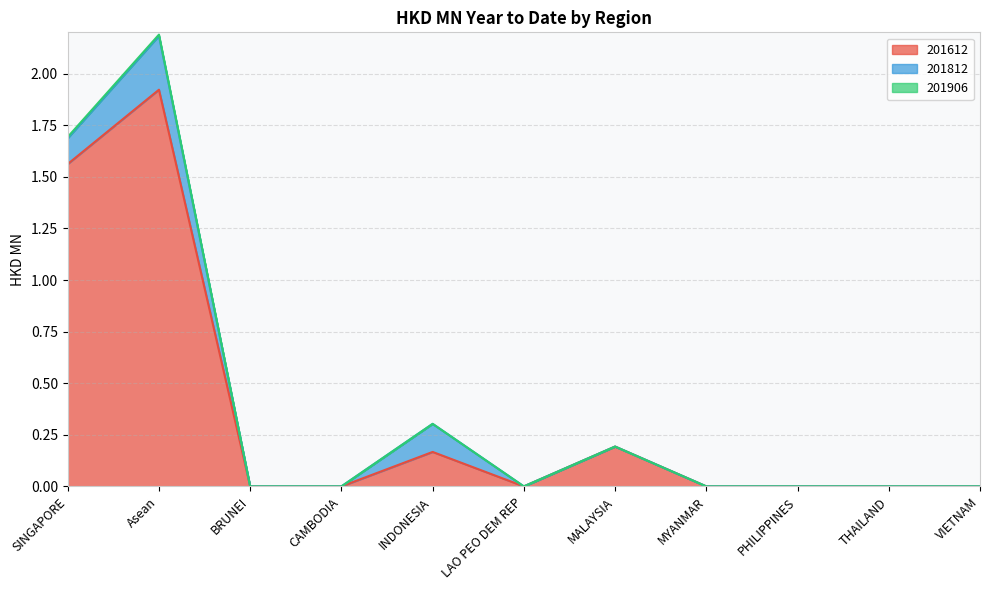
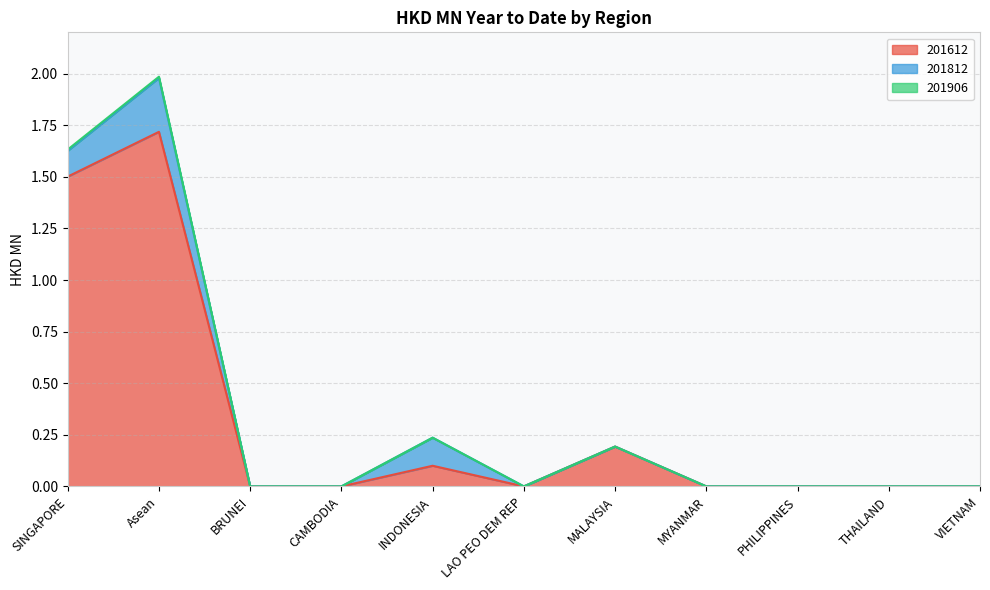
201612, SINGAPORE: 1.56 -> 1.50
201612, Asean: 1.92 -> 1.72
201612, INDONESIA: 0.17 -> 0.10
